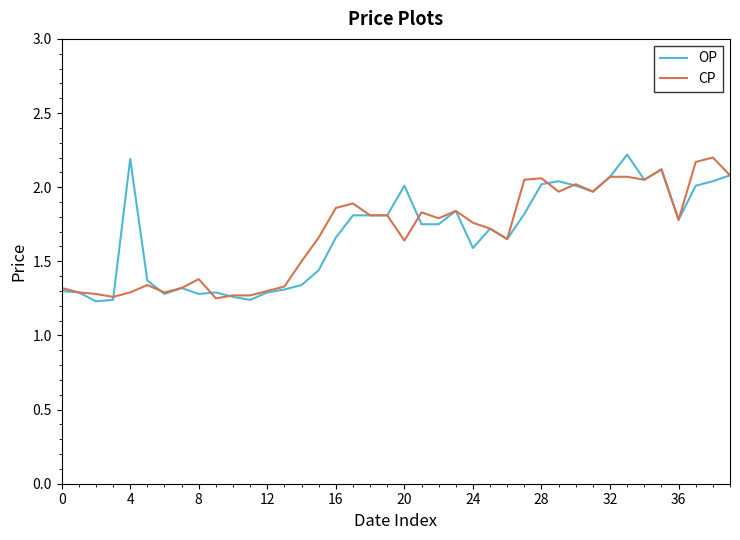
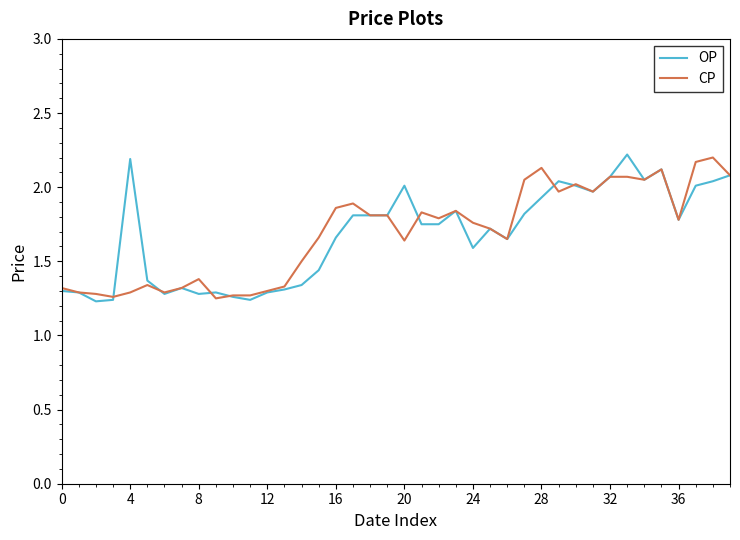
OP, 28: 2.02 -> 1.93
CP, 28: 2.06 -> 2.13
